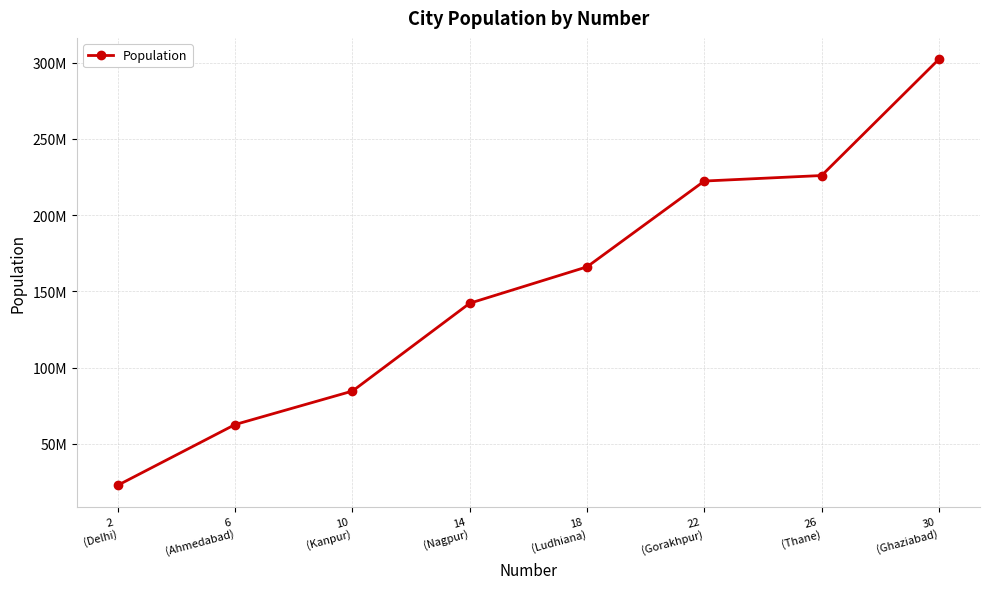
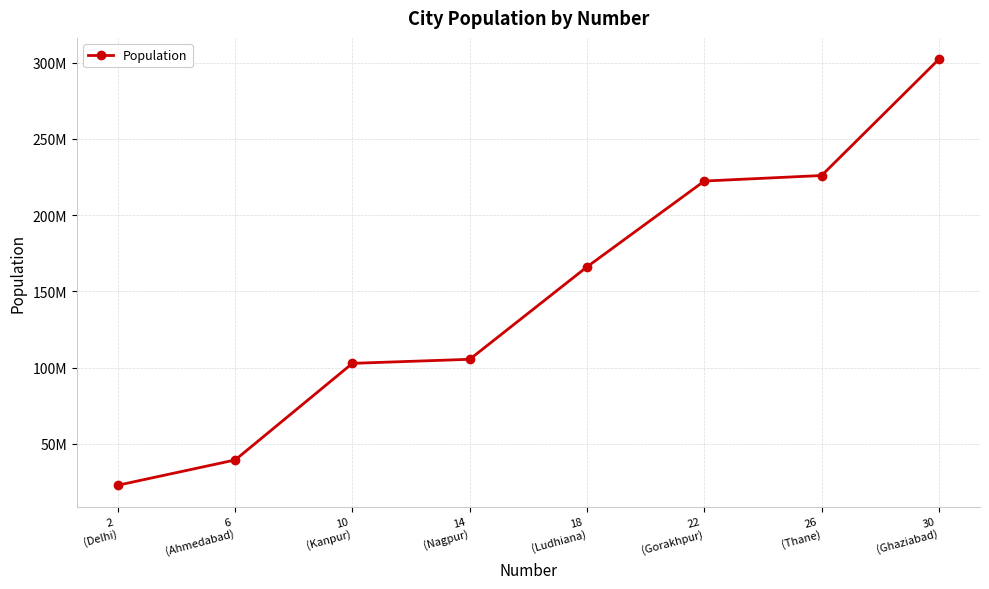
6 (Ahmedabad): 63000000 -> 39000000
10 (Kanpur): 85000000 -> 103000000
14 (Nagpur): 142000000 -> 105000000
